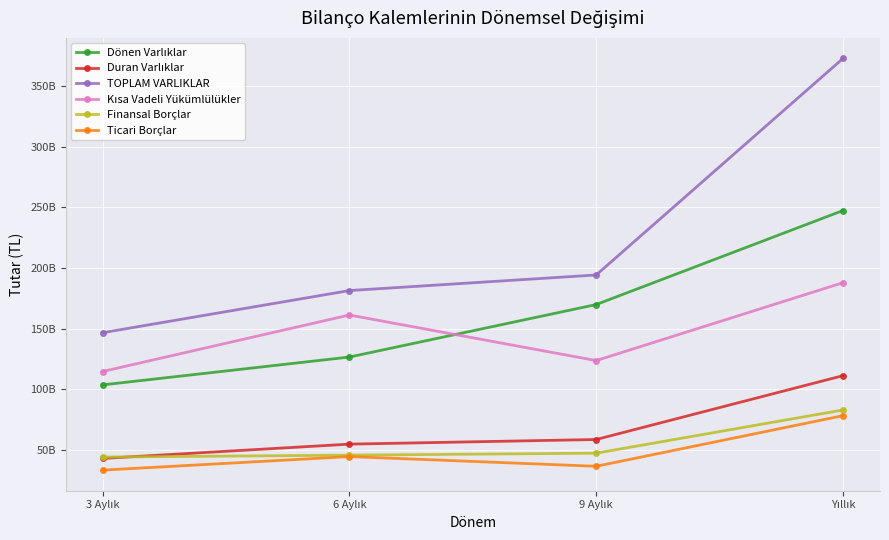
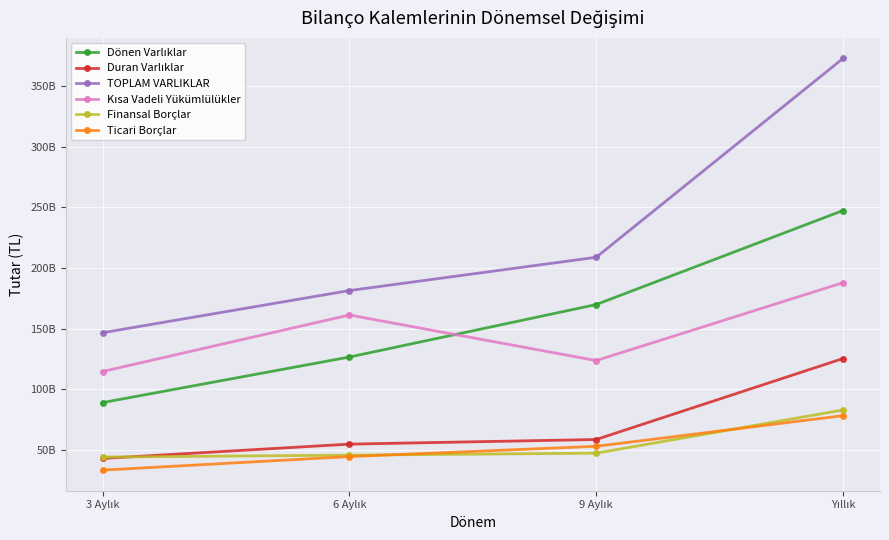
Dönen Varlıklar, 3 Aylık: 104000000000 -> 89000000000
TOPLAM VARLIKLAR, 9 Aylık: 194000000000 -> 209000000000
Ticari Borçlar, 9 Aylık: 37000000000 -> 53000000000
Duran Varlıklar, Yıllık: 111000000000 -> 125000000000
